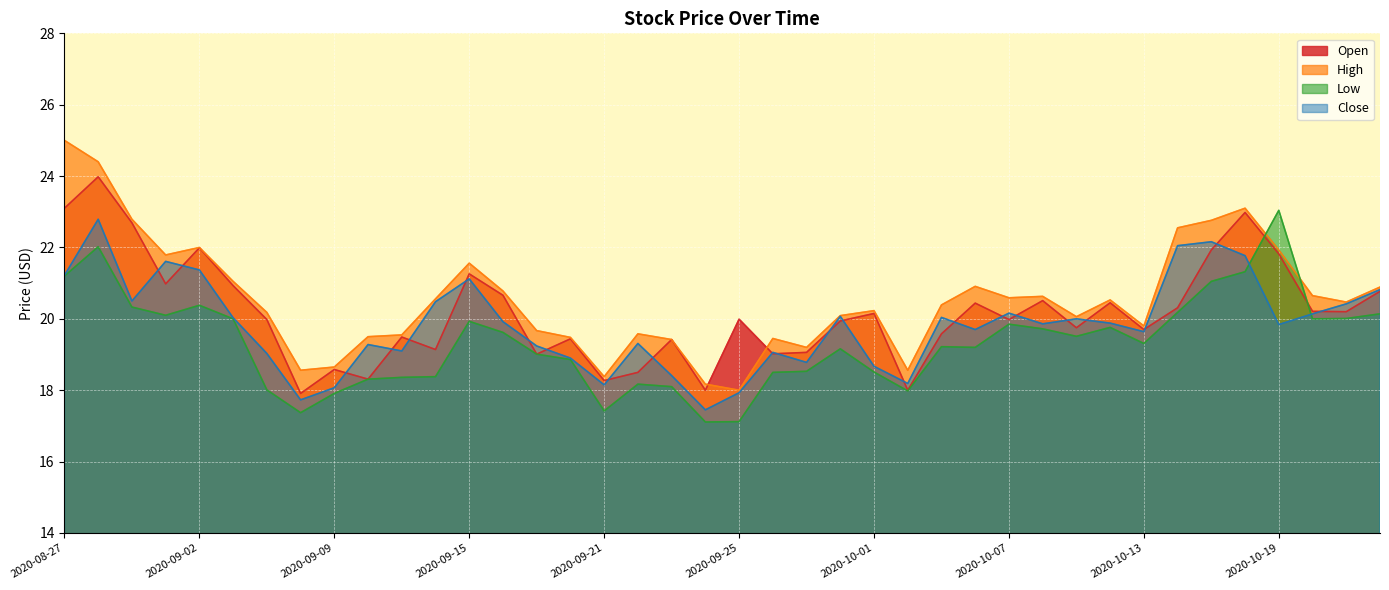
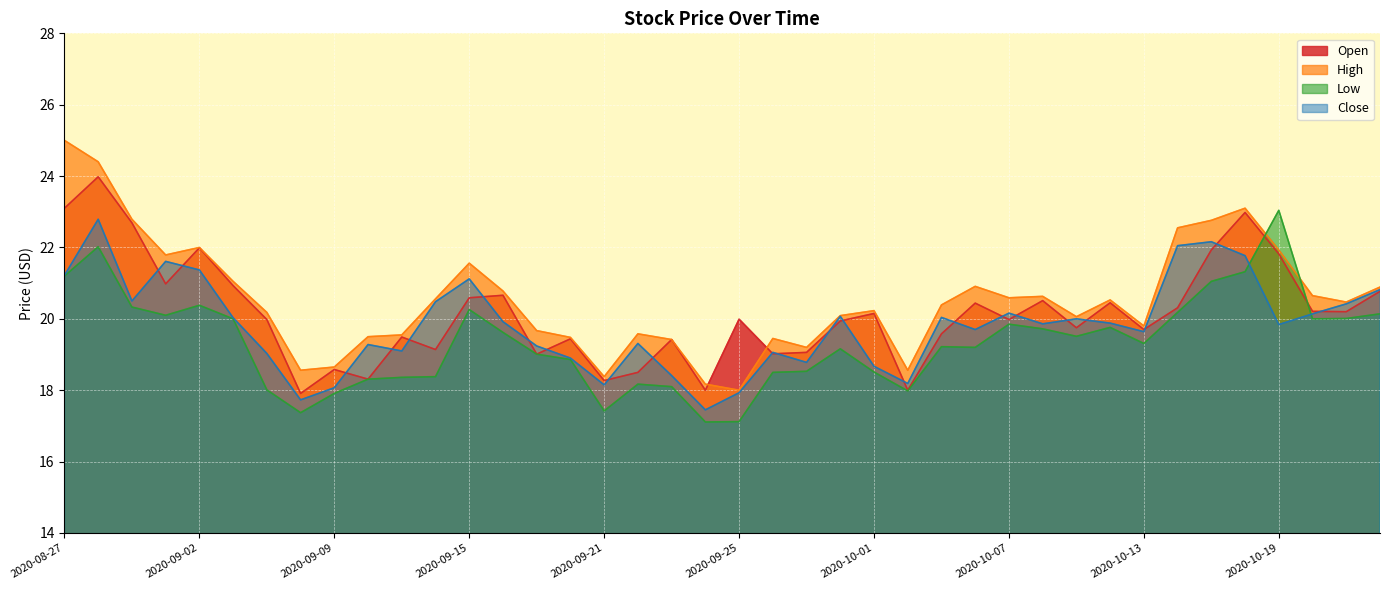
Open, 2020-09-15: 21.3 -> 20.6
Low, 2020-09-15: 19.9 -> 20.3
